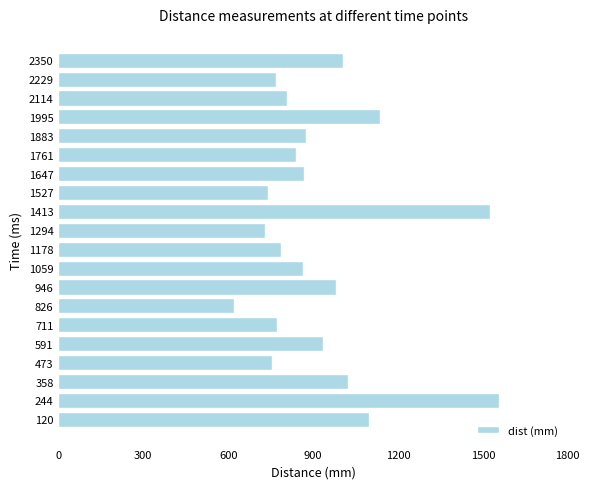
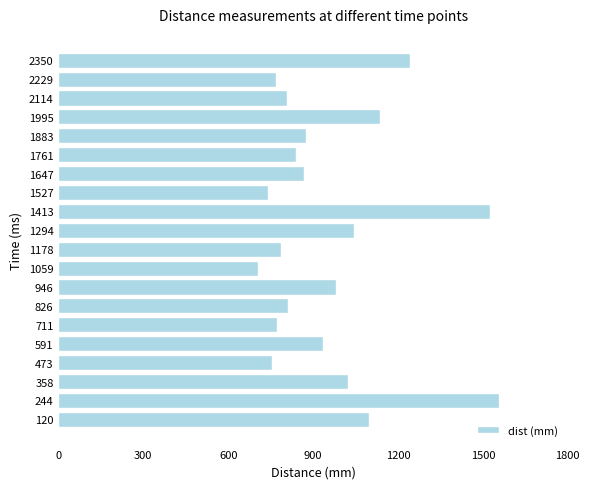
2350: 1010 -> 1240
1294: 730 -> 1050
1059: 870 -> 700
826: 620 -> 810
